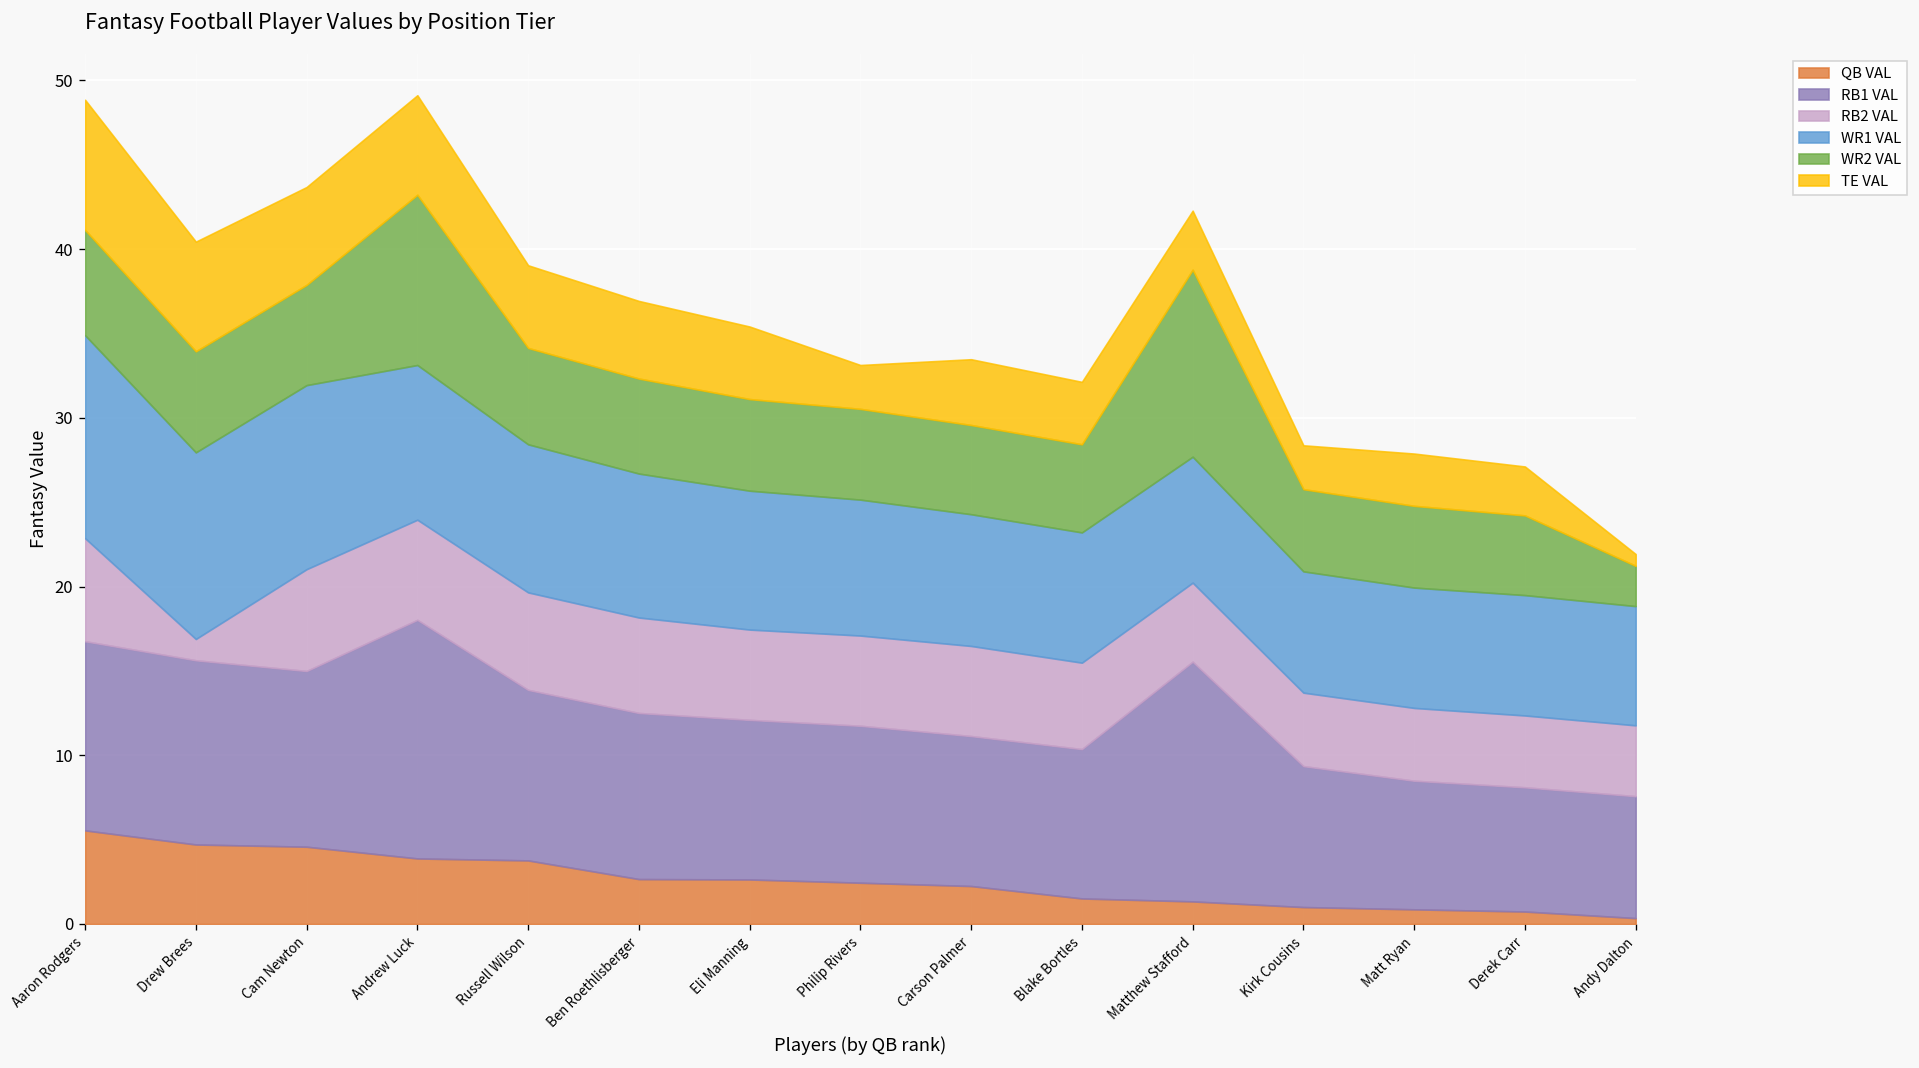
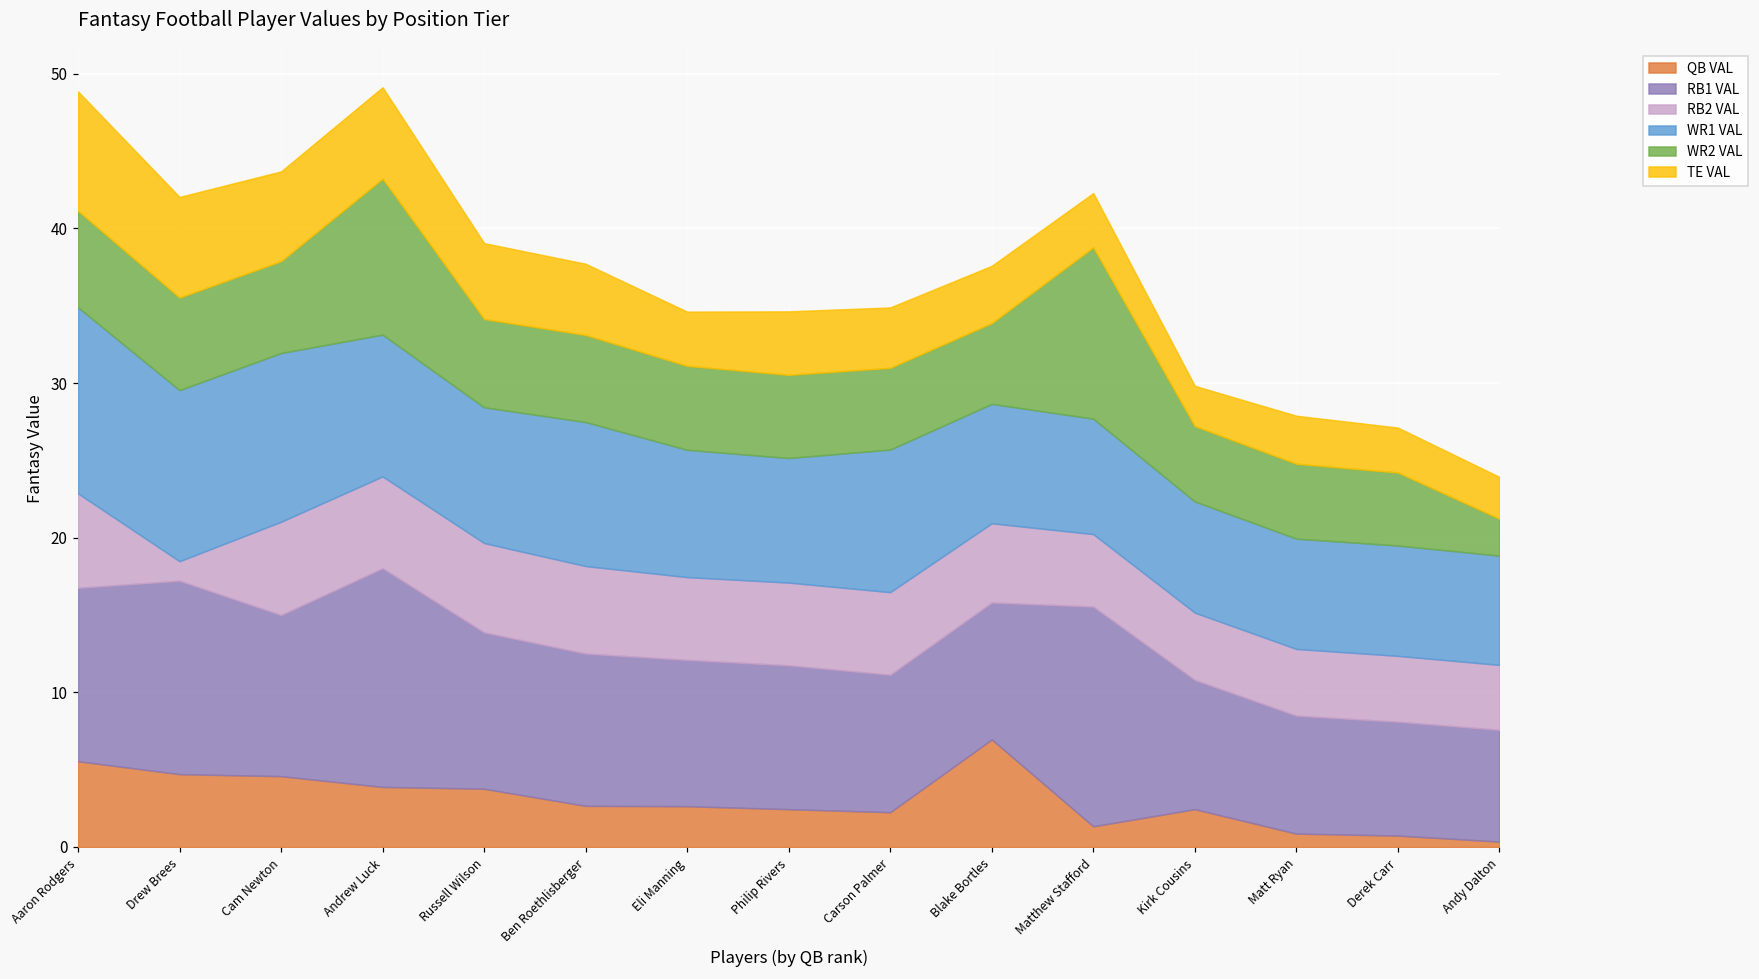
RB1 VAL, Drew Brees: 10.9 -> 12.5
WR1 VAL, Ben Roethlisberger: 8.5 -> 9.3
TE VAL, Eli Manning: 4.3 -> 3.5
TE VAL, Philip Rivers: 2.6 -> 4.1
WR1 VAL, Carson Palmer: 7.8 -> 9.2
QB VAL, Blake Bortles: 1.5 -> 7.0
QB VAL, Kirk Cousins: 1.0 -> 2.4
TE VAL, Andy Dalton: 0.7 -> 2.7
